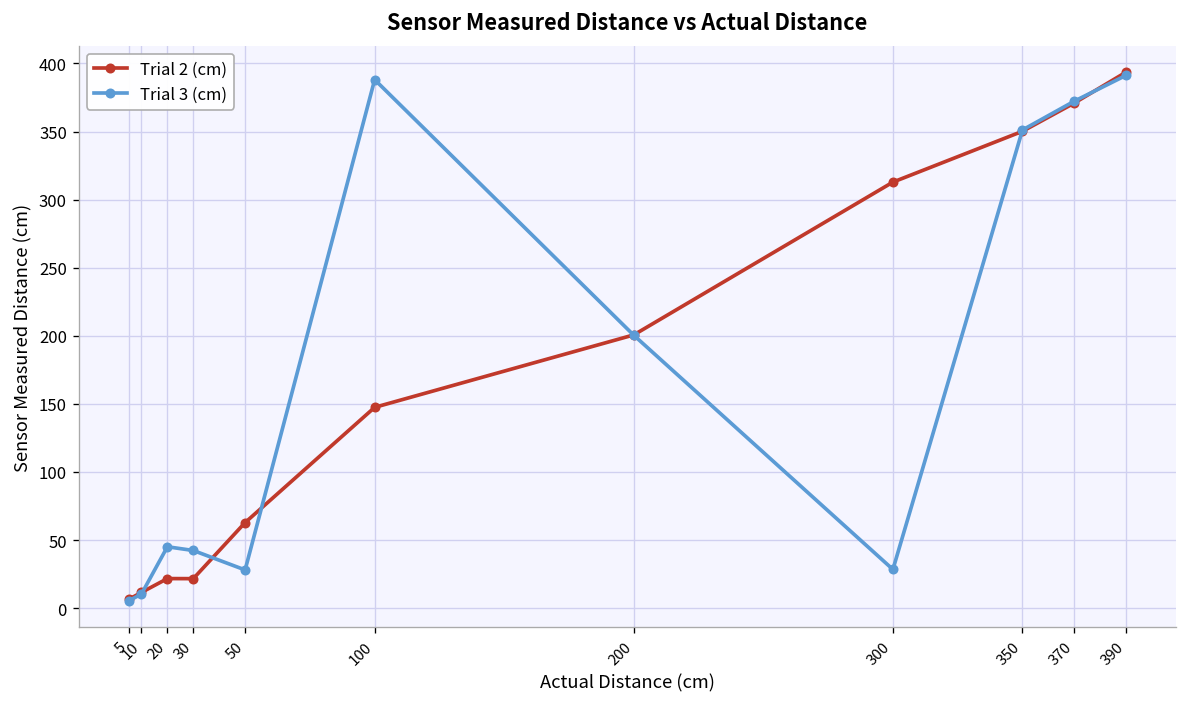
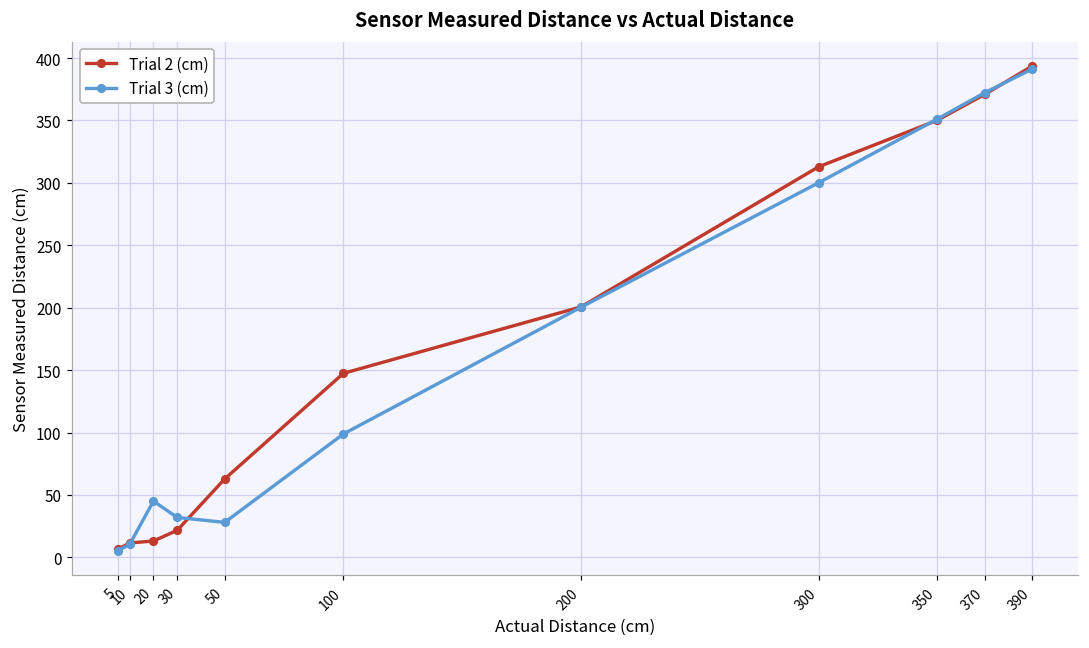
Trial 2 (cm), 20: 22 -> 13
Trial 3 (cm), 30: 42 -> 32
Trial 3 (cm), 100: 388 -> 99
Trial 3 (cm), 300: 28 -> 300
